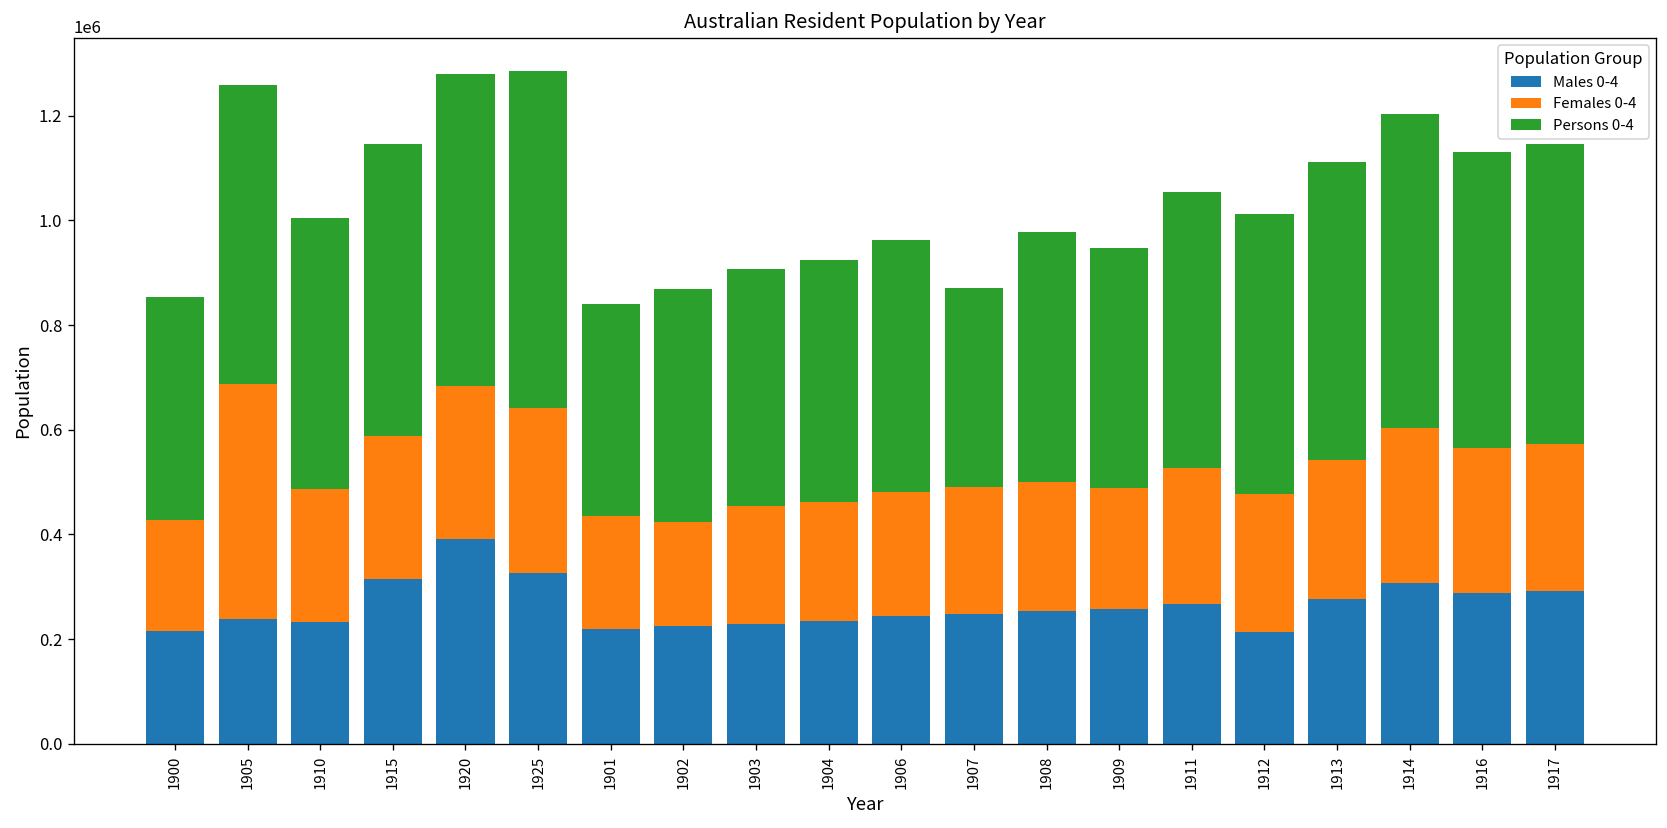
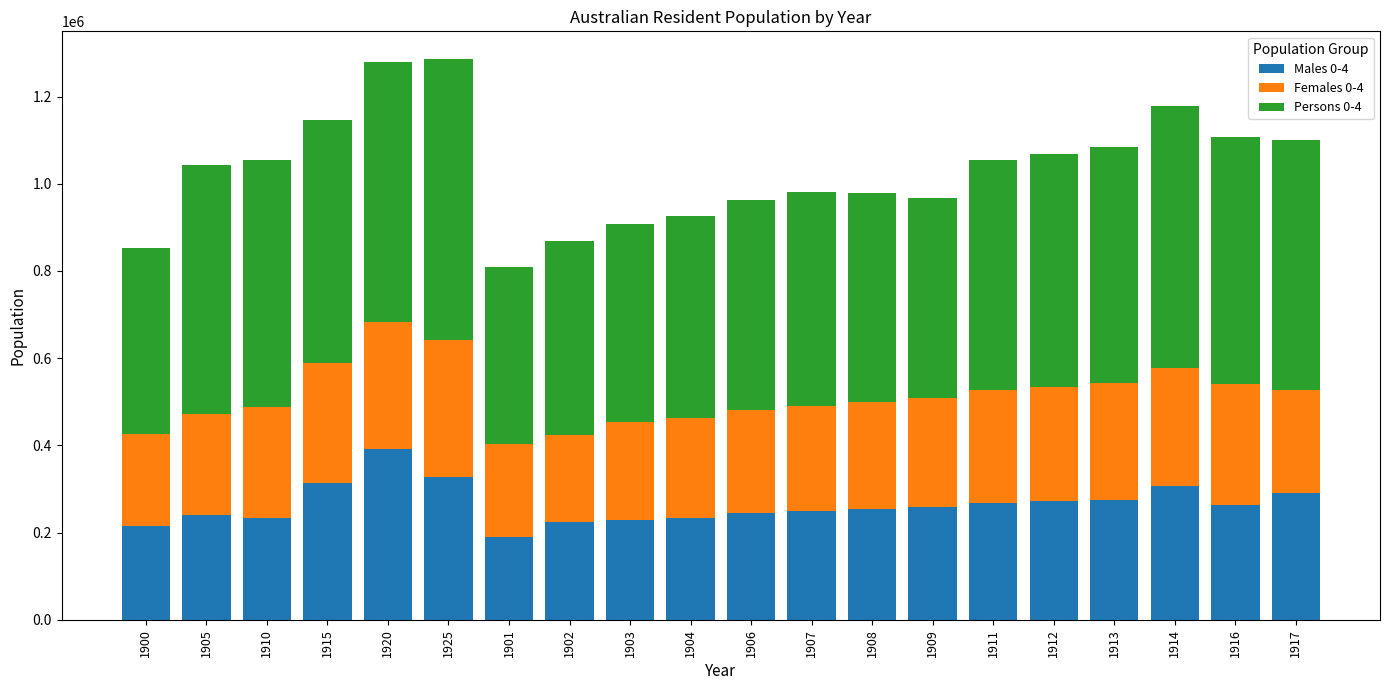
Females 0-4, 1905: 450000 -> 230000
Persons 0-4, 1910: 520000 -> 570000
Males 0-4, 1901: 220000 -> 190000
Persons 0-4, 1907: 380000 -> 490000
Females 0-4, 1909: 230000 -> 250000
Males 0-4, 1912: 210000 -> 270000
Persons 0-4, 1913: 570000 -> 540000
Females 0-4, 1914: 300000 -> 270000
Males 0-4, 1916: 290000 -> 260000
Females 0-4, 1917: 280000 -> 240000
